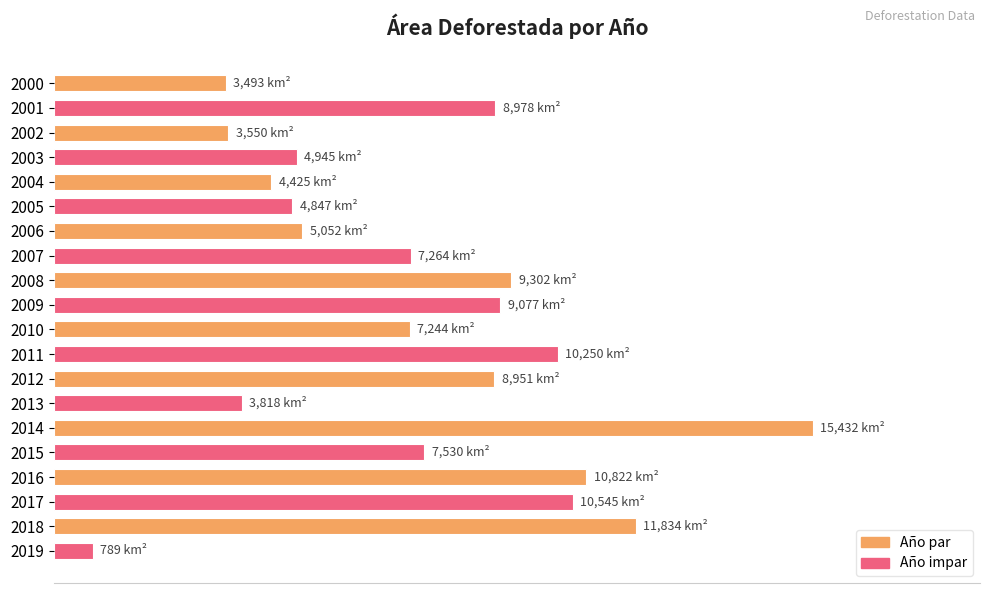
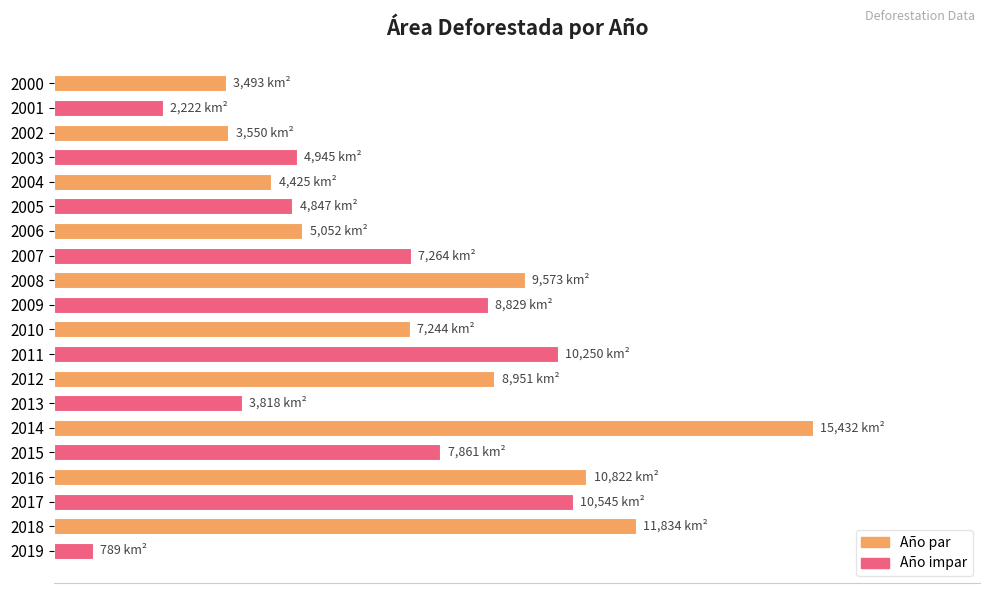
2001: 8,978 -> 2,222
2008: 9,302 -> 9,573
2009: 9,077 -> 8,829
2015: 7,530 -> 7,861
